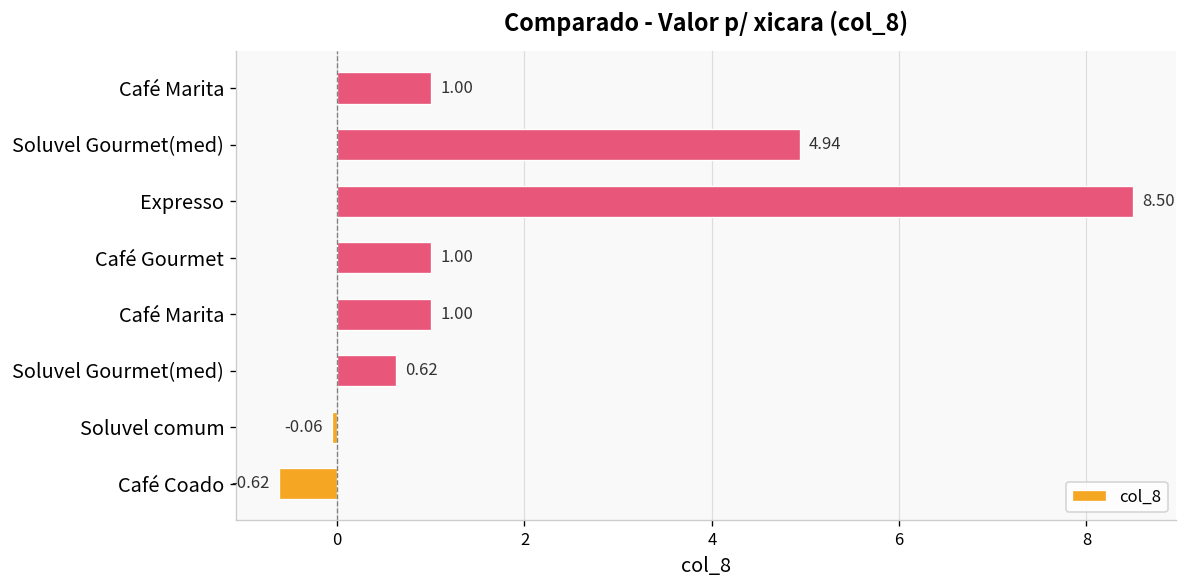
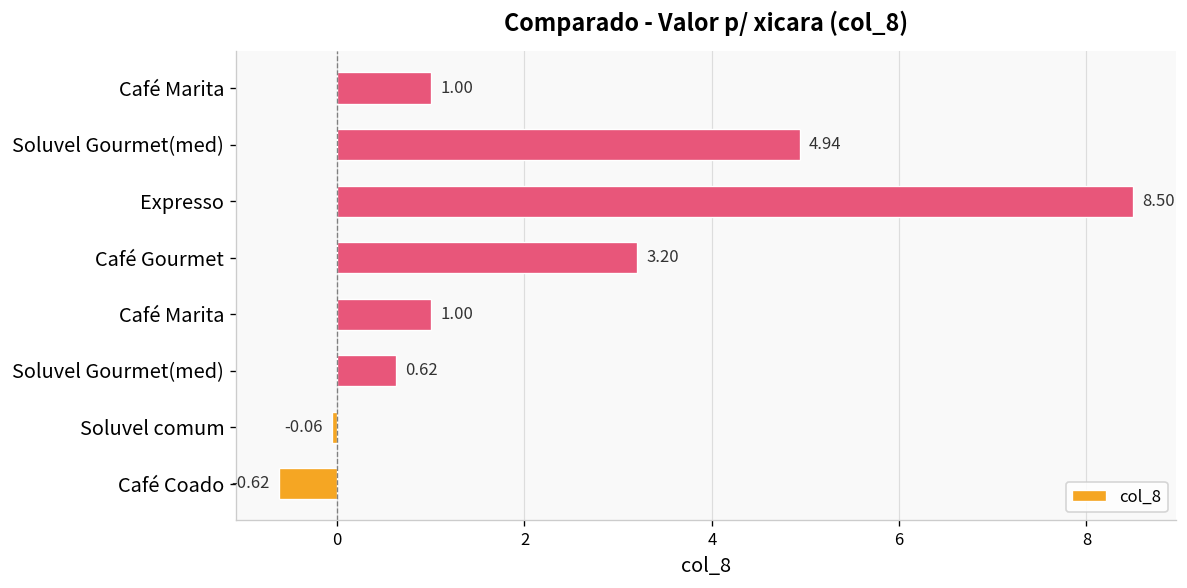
Café Gourmet: 1.00 -> 3.20
